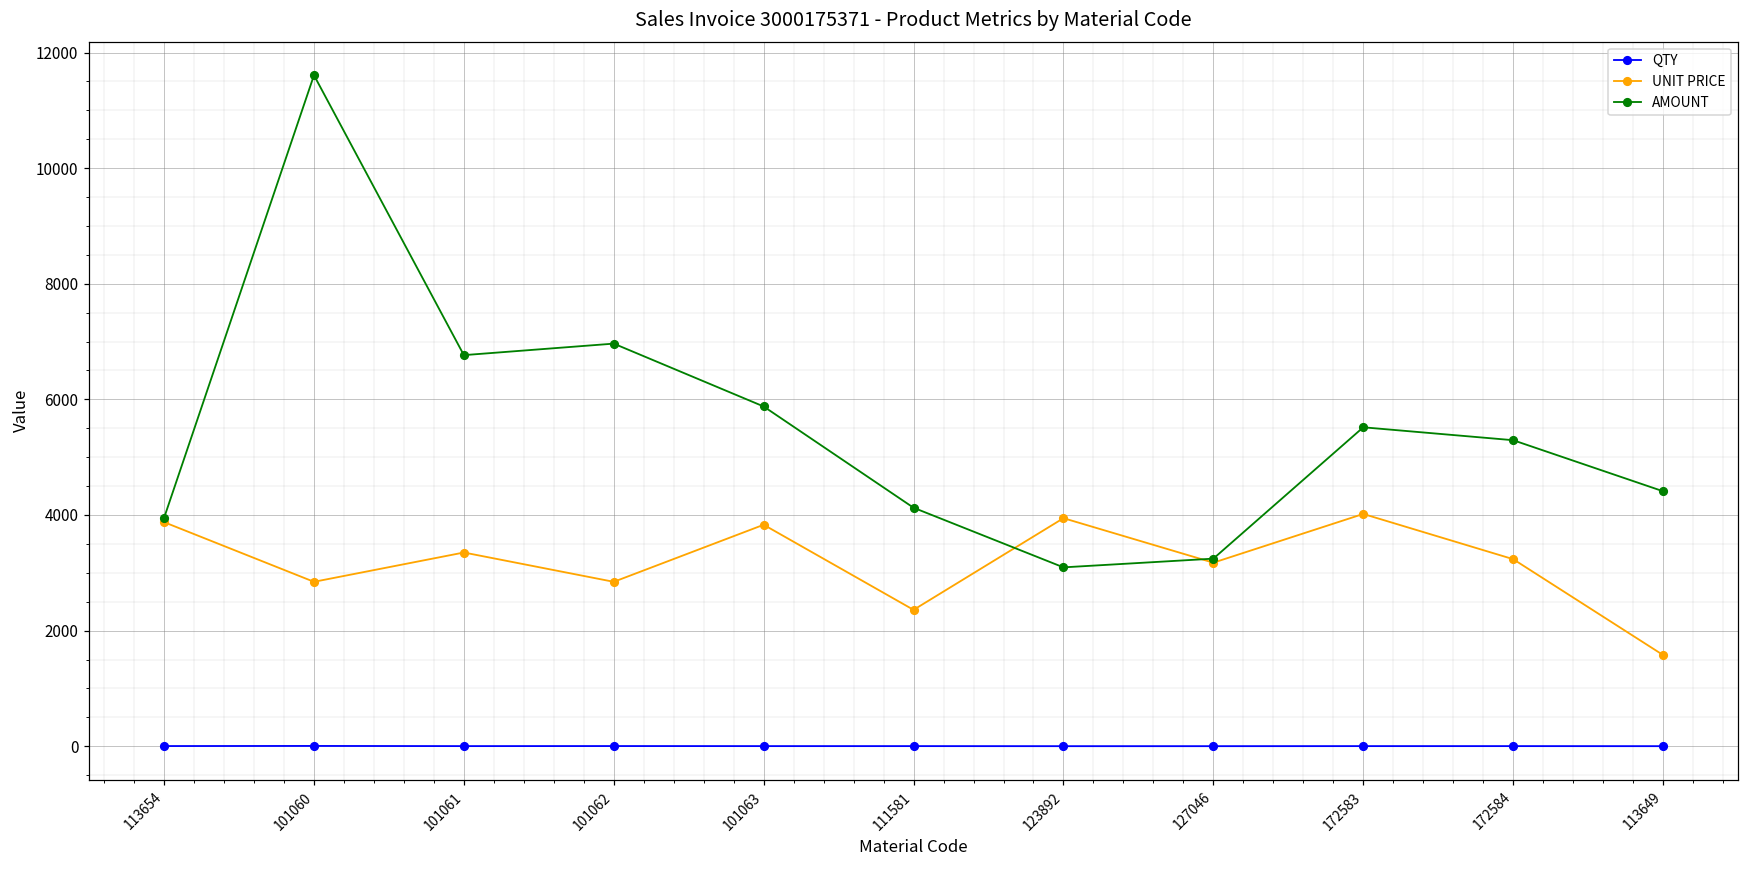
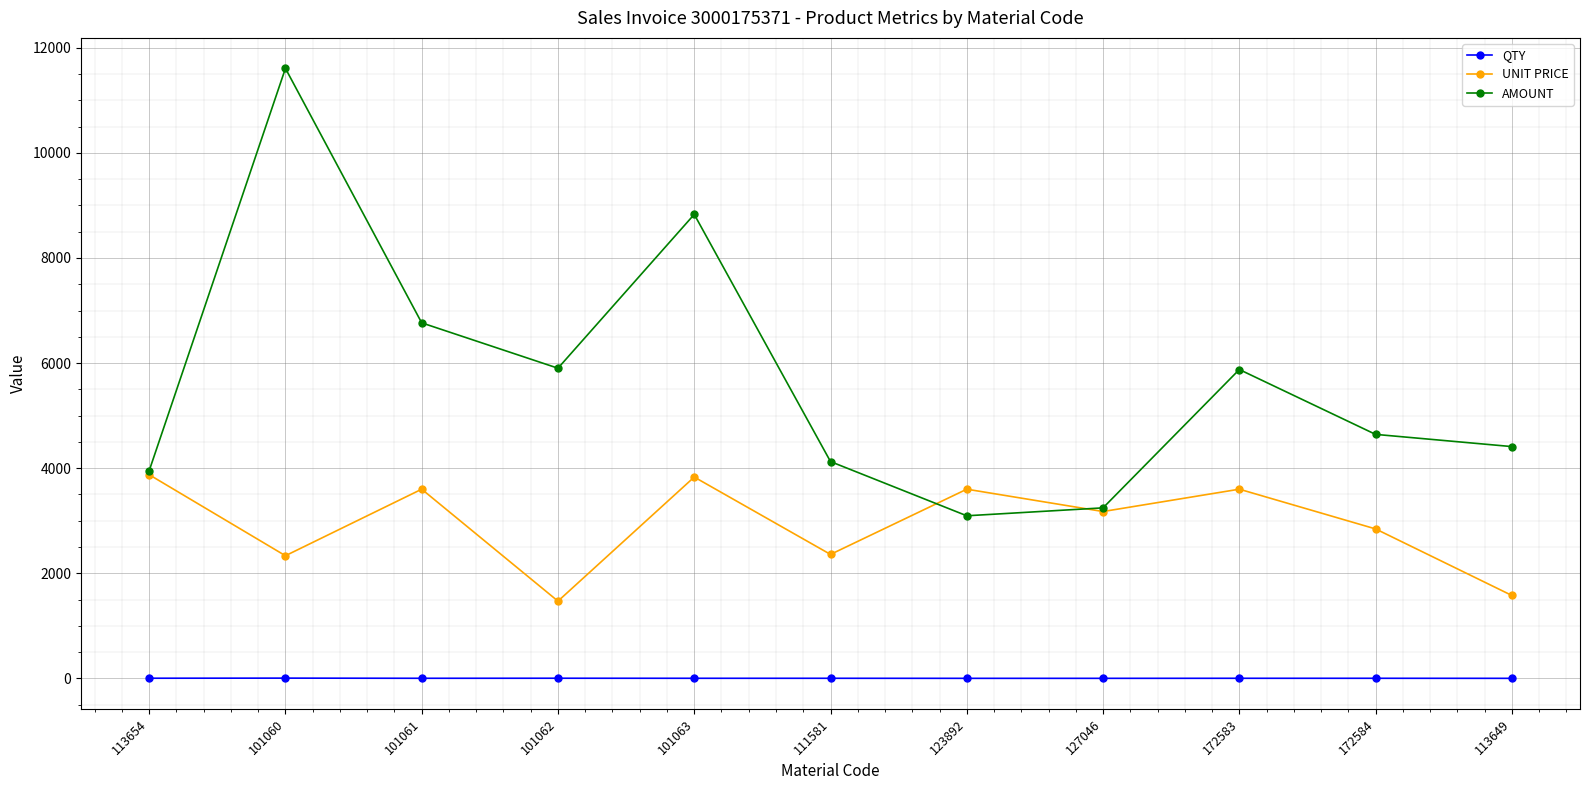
UNIT PRICE, 101060: 2800 -> 2300
UNIT PRICE, 101061: 3400 -> 3600
UNIT PRICE, 101062: 2800 -> 1500
AMOUNT, 101062: 7000 -> 5900
AMOUNT, 101063: 5900 -> 8800
UNIT PRICE, 123892: 3900 -> 3600
UNIT PRICE, 172583: 4000 -> 3600
AMOUNT, 172583: 5500 -> 5900
UNIT PRICE, 172584: 3200 -> 2800
AMOUNT, 172584: 5300 -> 4600
